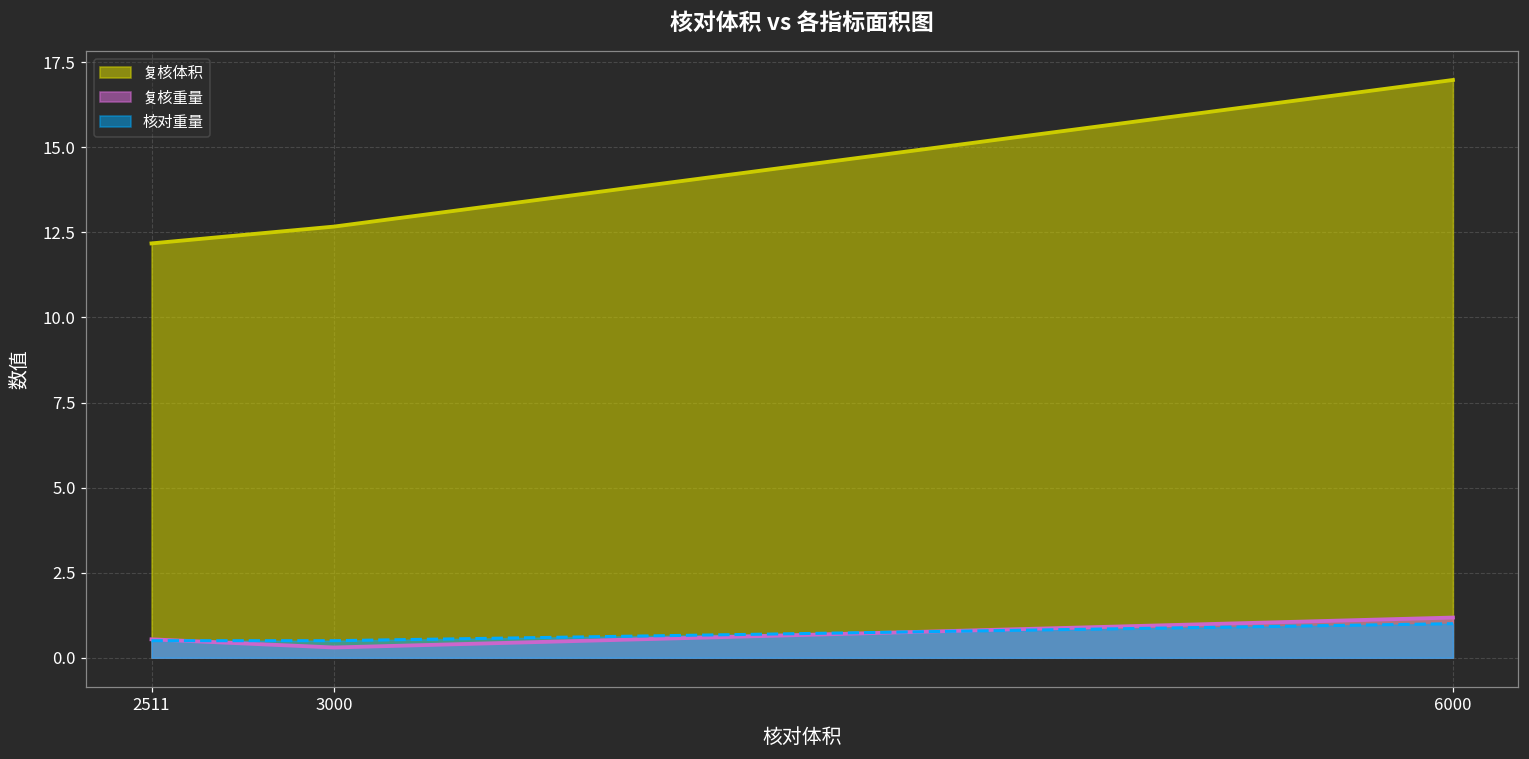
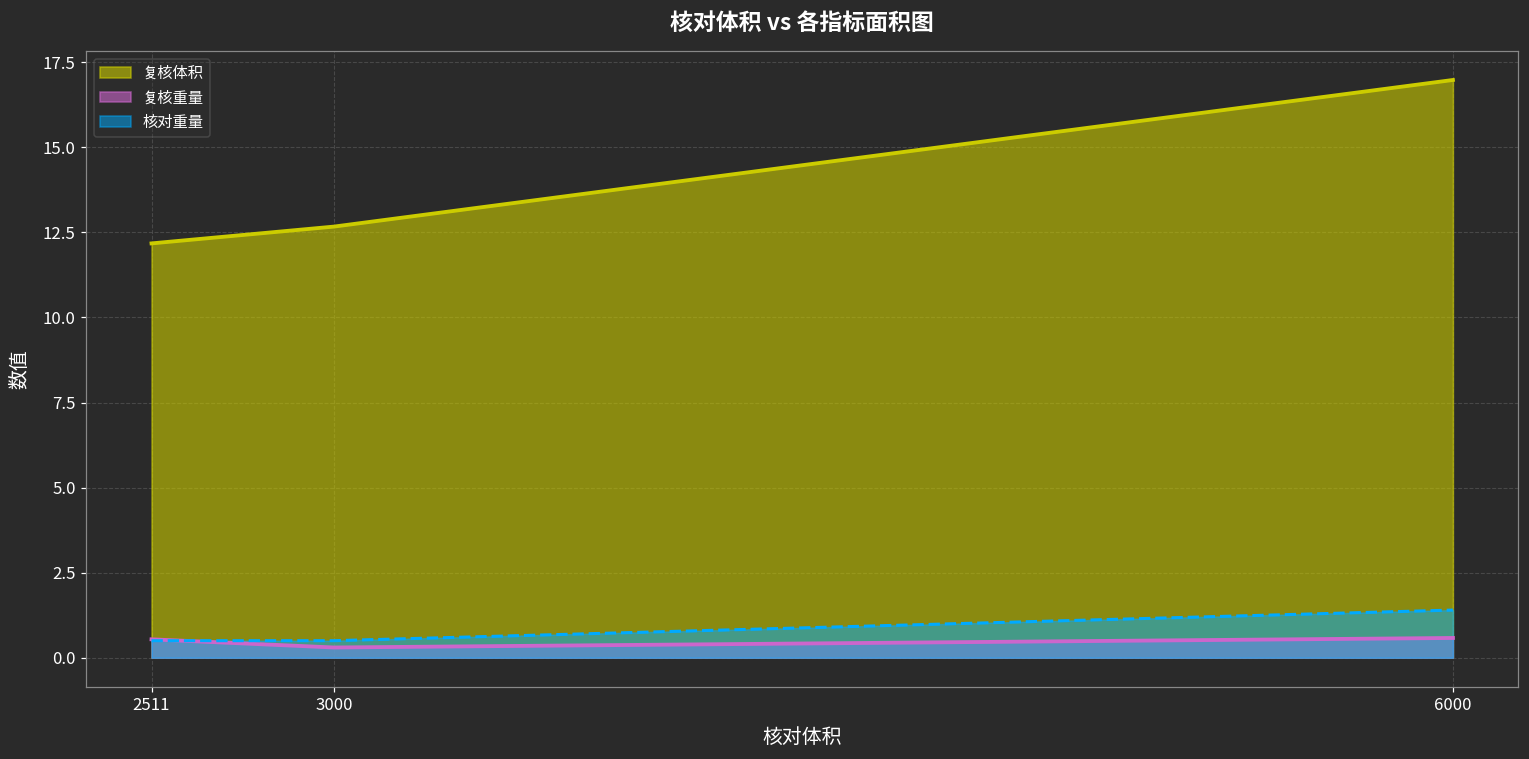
复核重量, 6000: 1.2 -> 0.6
核对重量, 6000: 1.0 -> 1.4
